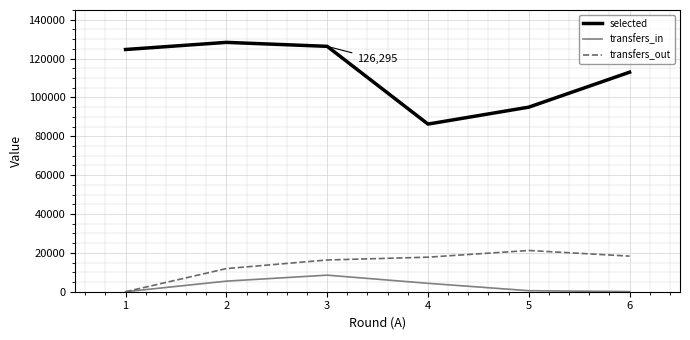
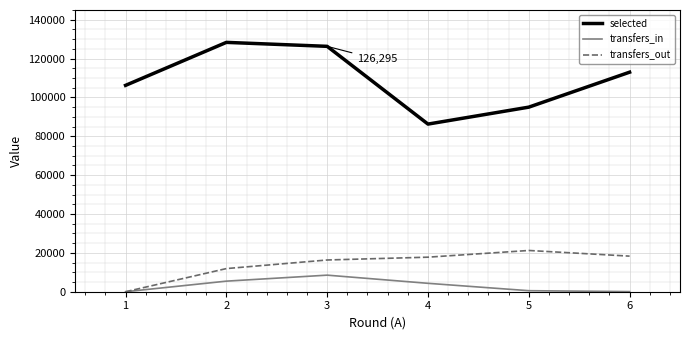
selected, 1: 125000 -> 106000
